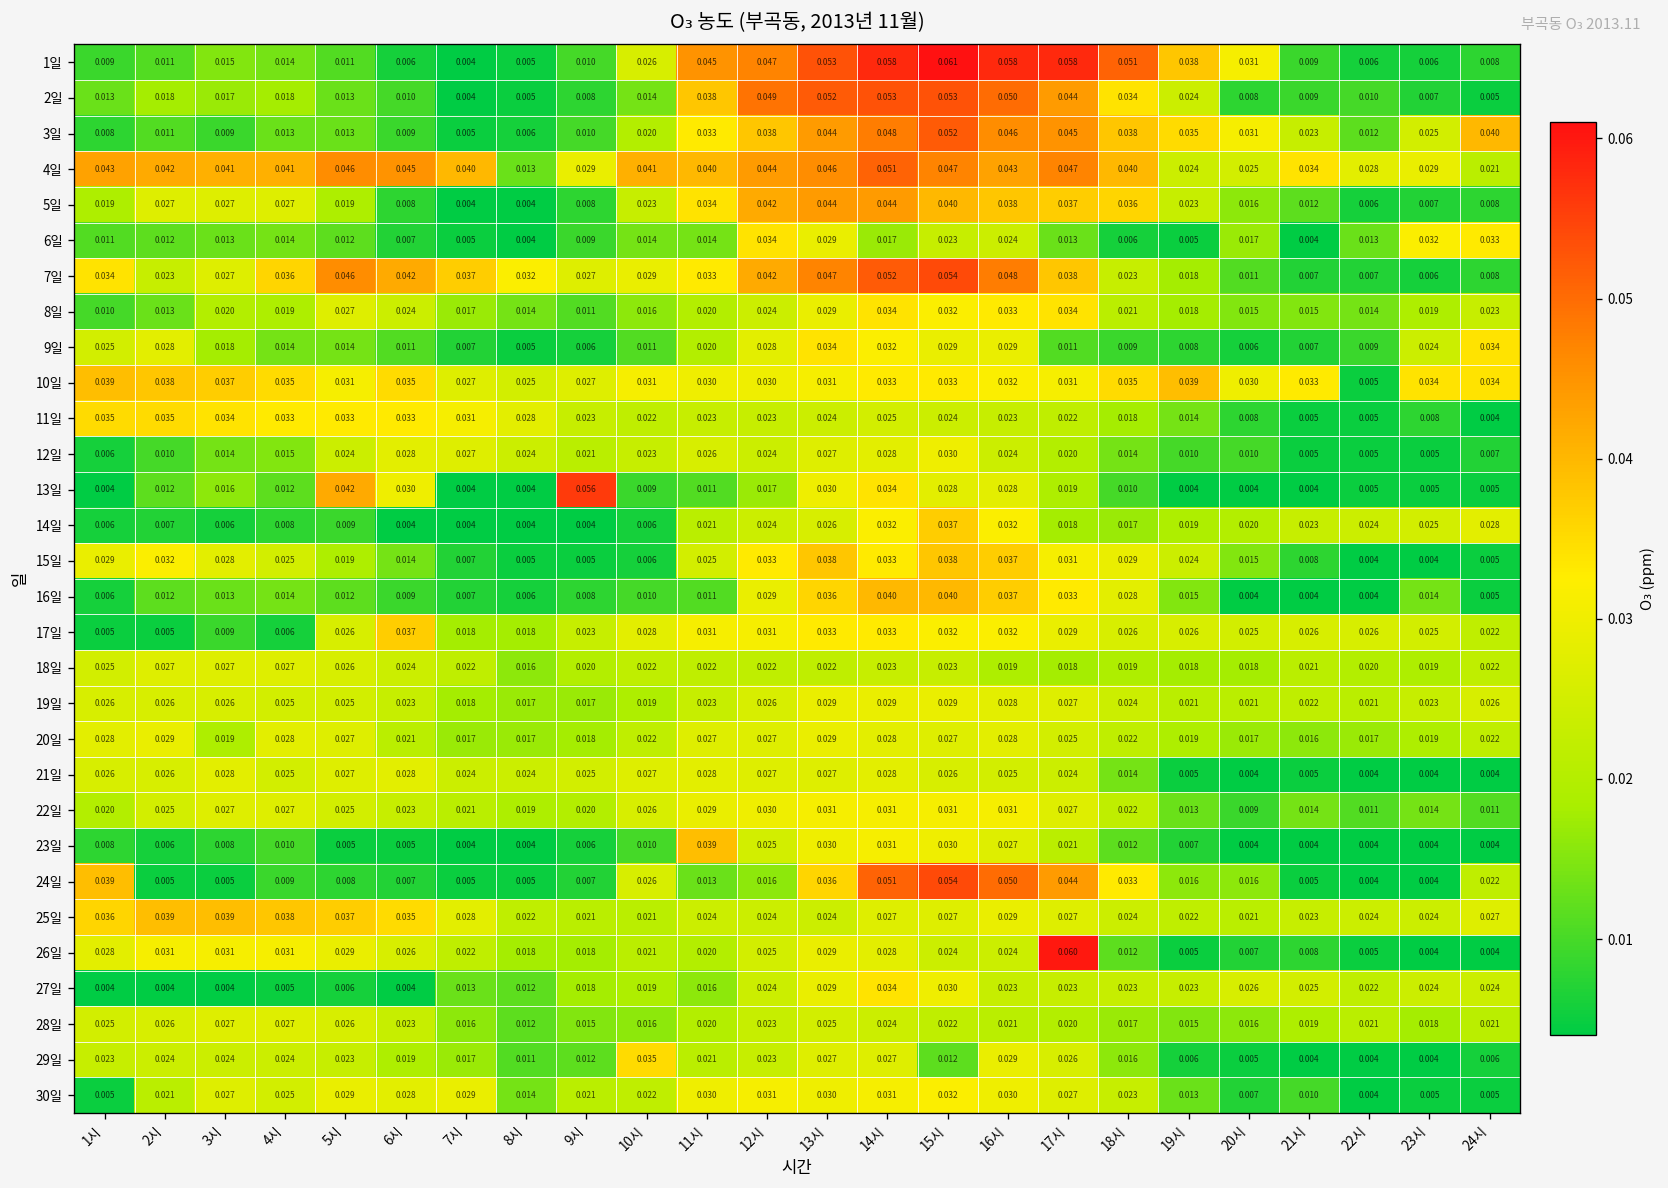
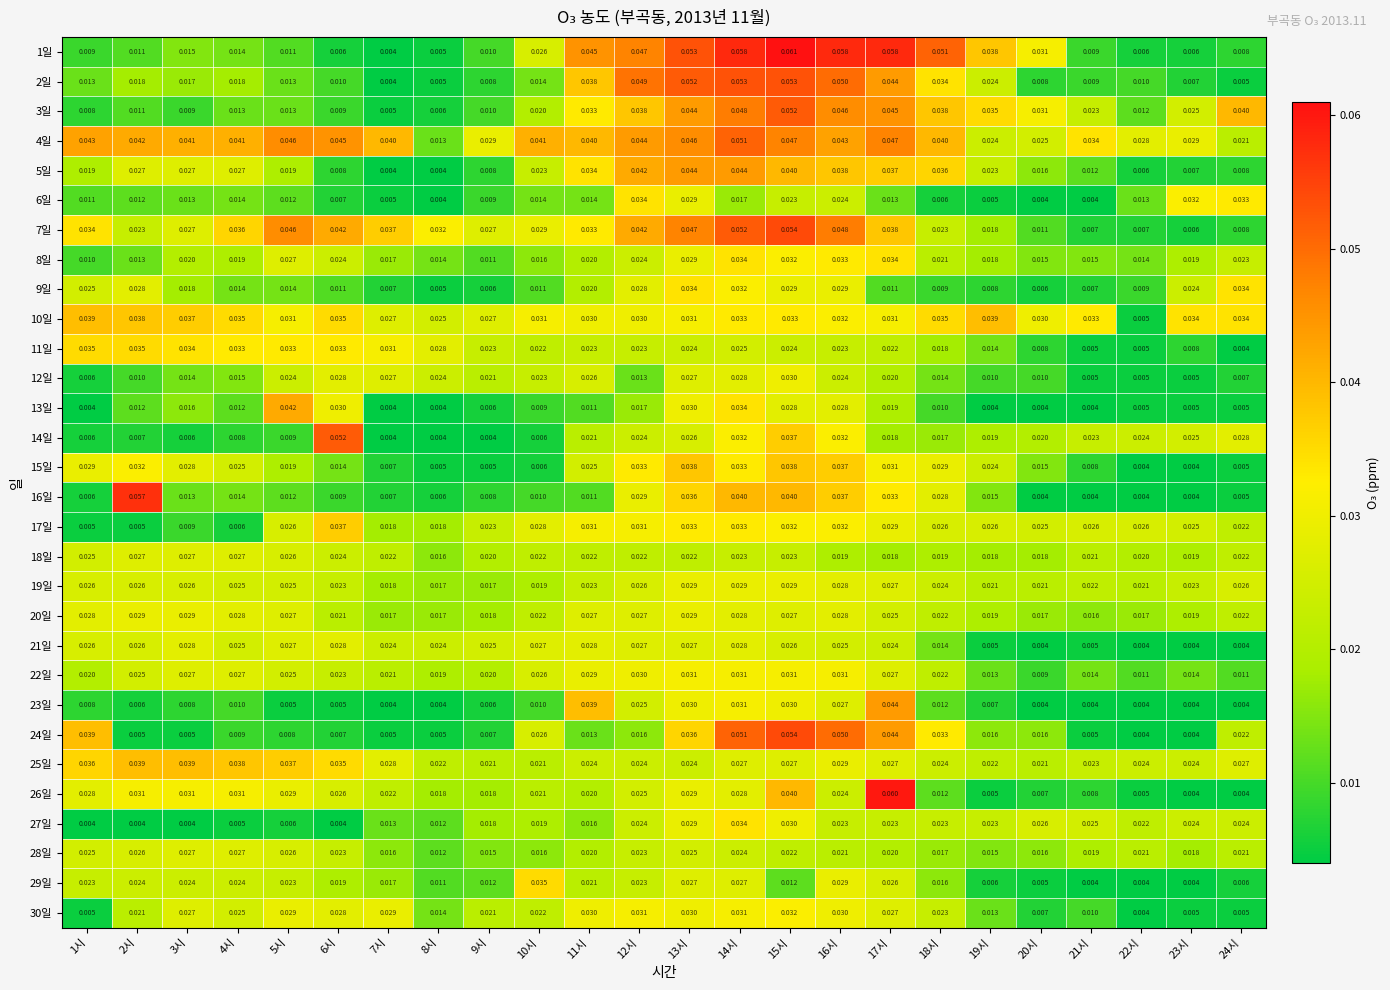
6일, 20시: 0.017 -> 0.004
12일, 12시: 0.024 -> 0.013
13일, 9시: 0.056 -> 0.006
14일, 6시: 0.004 -> 0.052
16일, 2시: 0.012 -> 0.057
16일, 23시: 0.014 -> 0.004
20일, 3시: 0.019 -> 0.029
23일, 17시: 0.021 -> 0.044
26일, 15시: 0.024 -> 0.040
